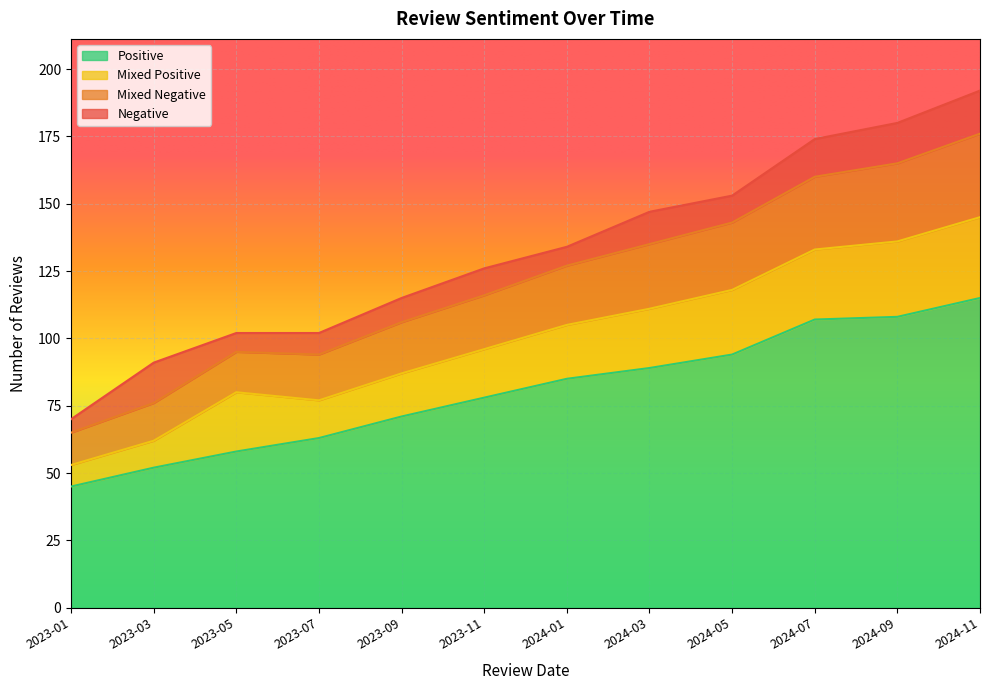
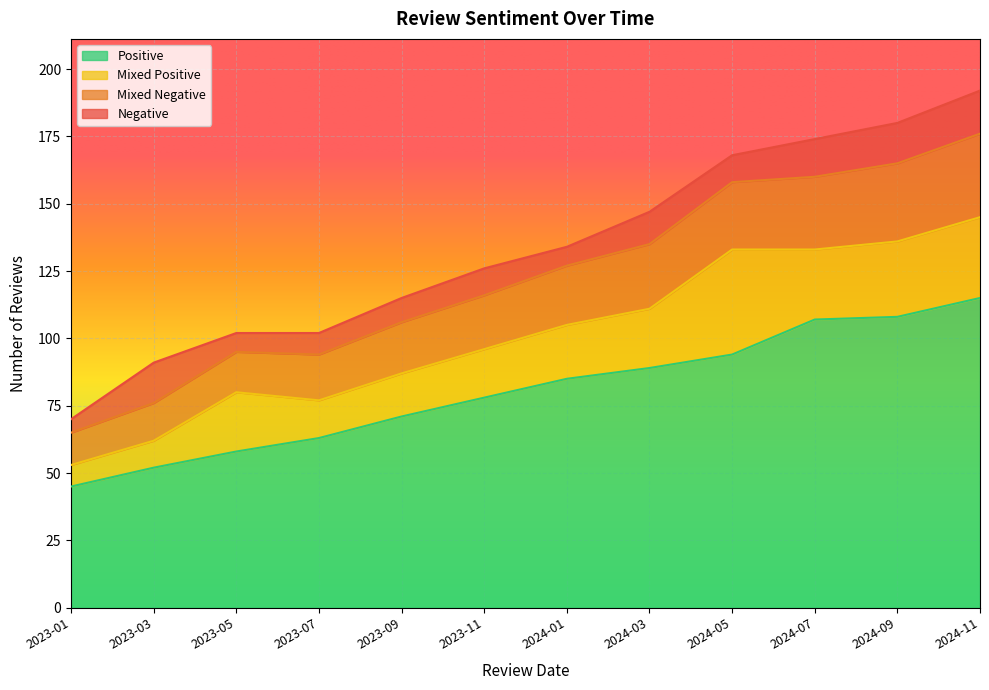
Mixed Positive, 2024-05: 24 -> 39
